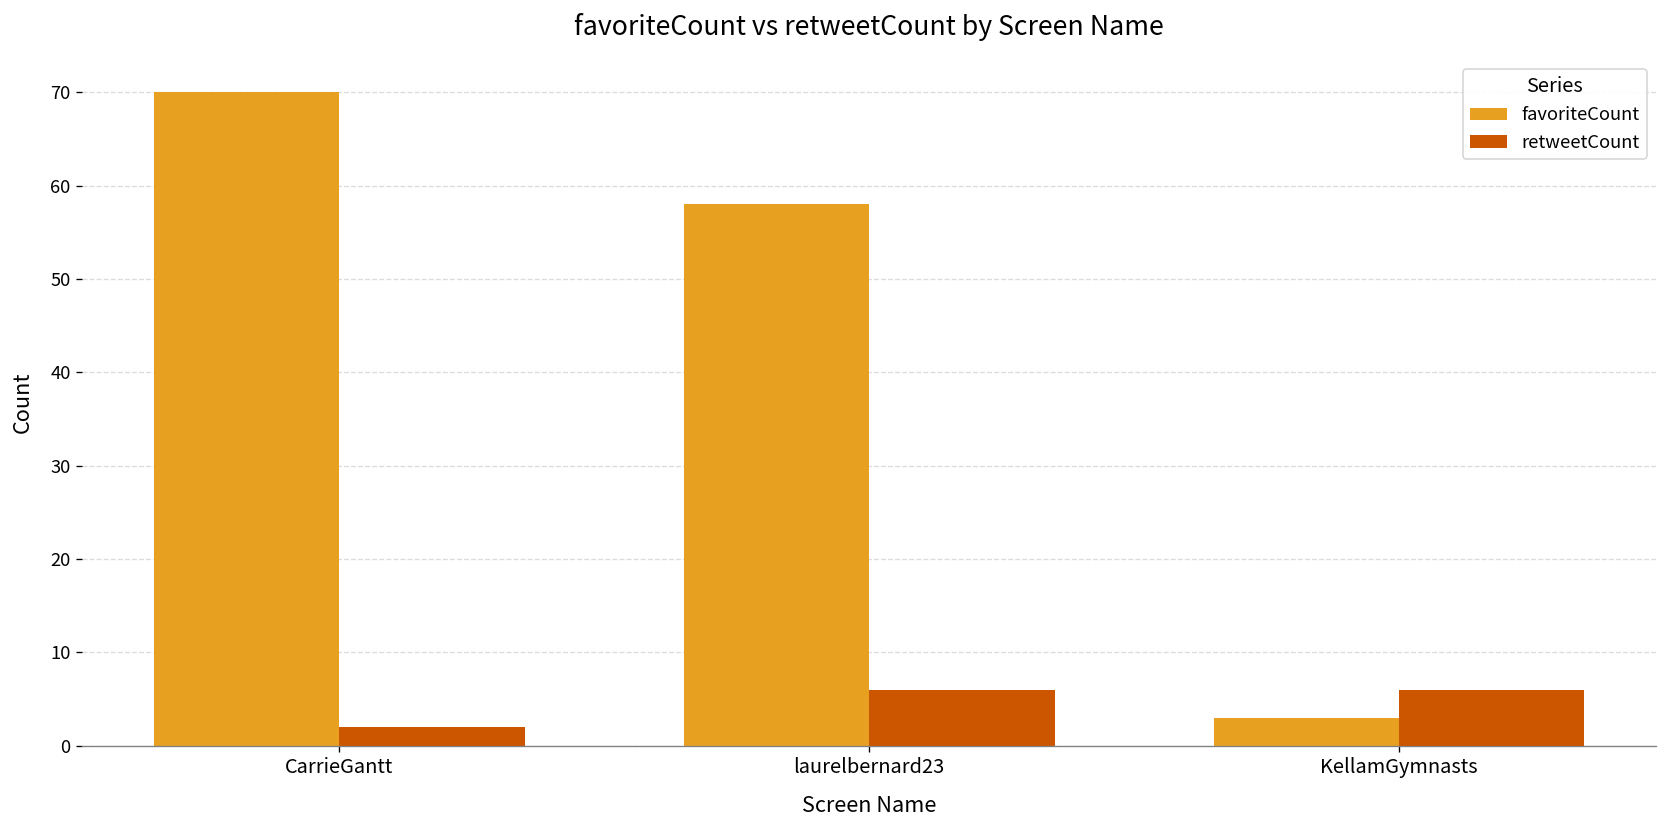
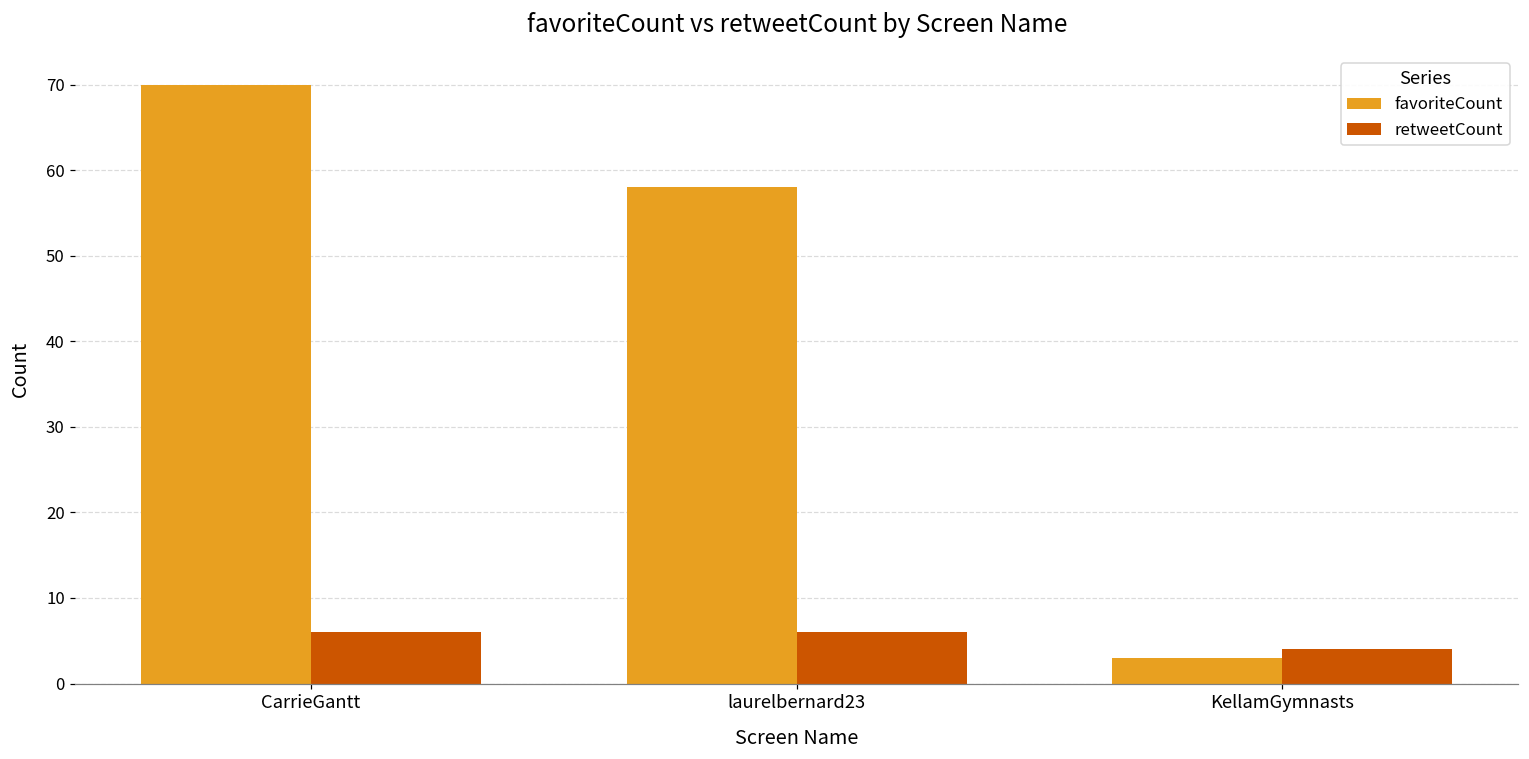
retweetCount, CarrieGantt: 2 -> 6
retweetCount, KellamGymnasts: 6 -> 4
